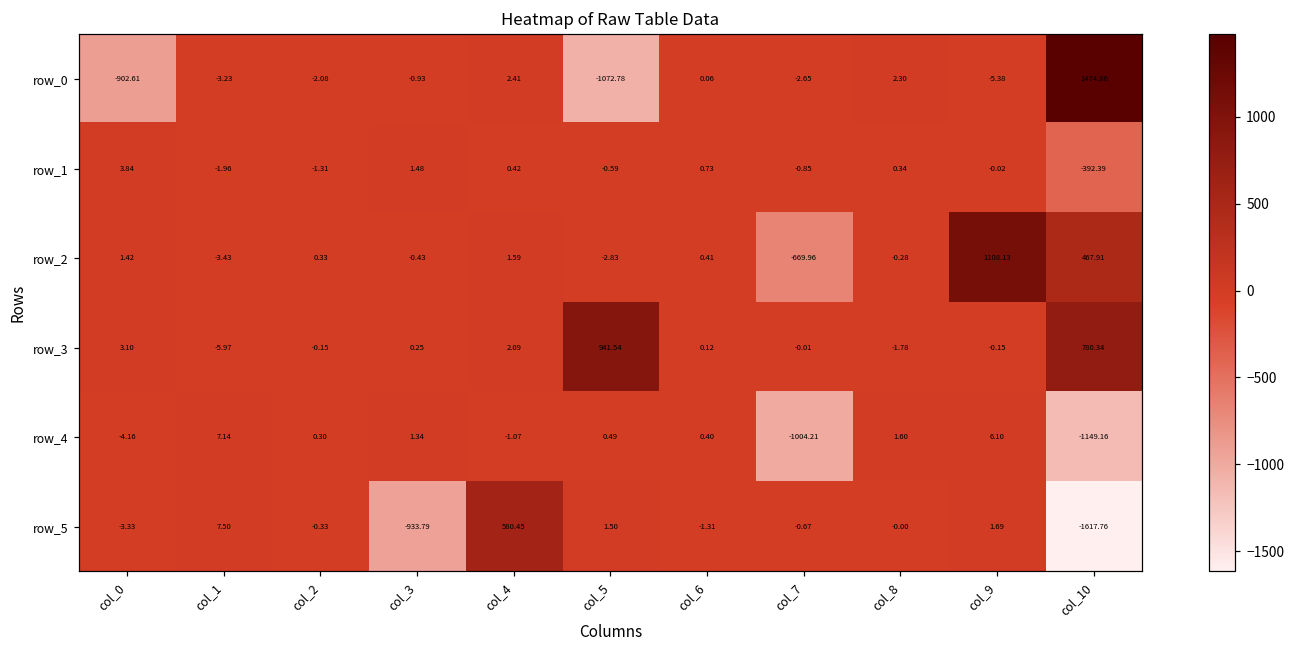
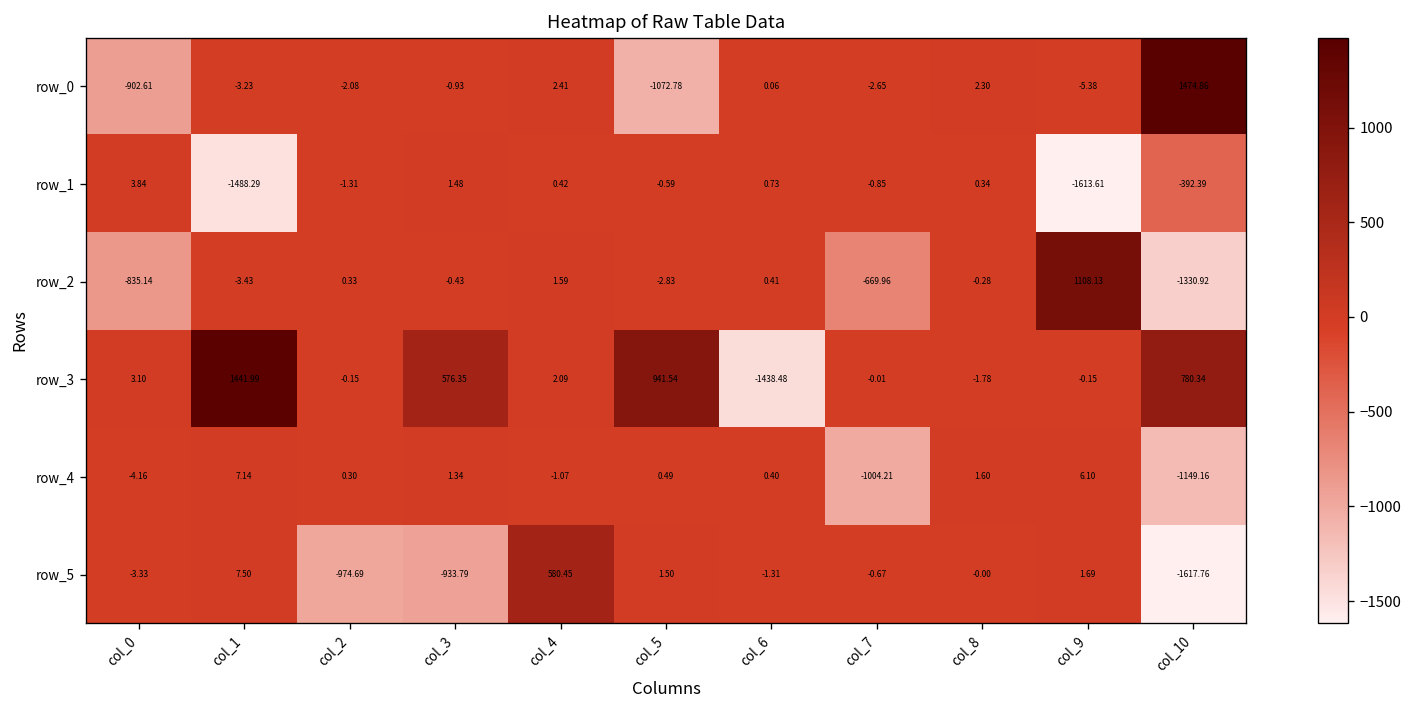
row_1, col_1: -1.96 -> -1488.29
row_1, col_9: -0.02 -> -1613.61
row_2, col_0: 1.42 -> -835.14
row_2, col_10: 467.91 -> -1330.92
row_3, col_1: -5.97 -> 1441.99
row_3, col_3: 0.25 -> 576.35
row_3, col_6: 0.12 -> -1438.48
row_5, col_2: -0.33 -> -974.69
